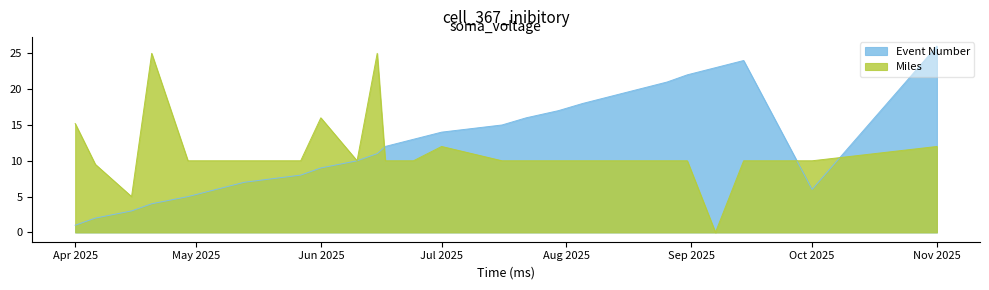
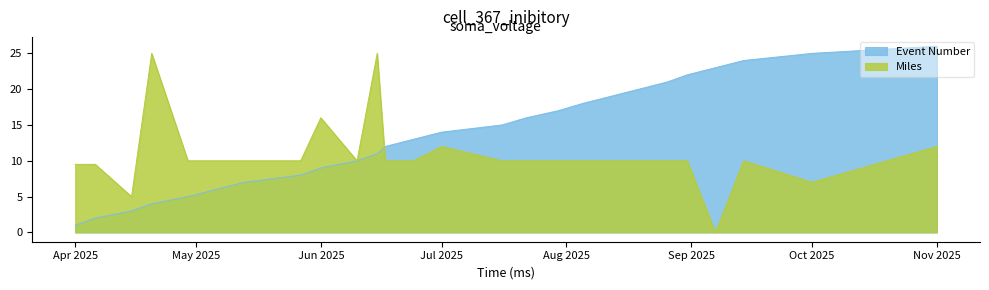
Miles, Apr 2025: 15 -> 10
Event Number, Oct 2025: 6 -> 25
Miles, Oct 2025: 10 -> 7
